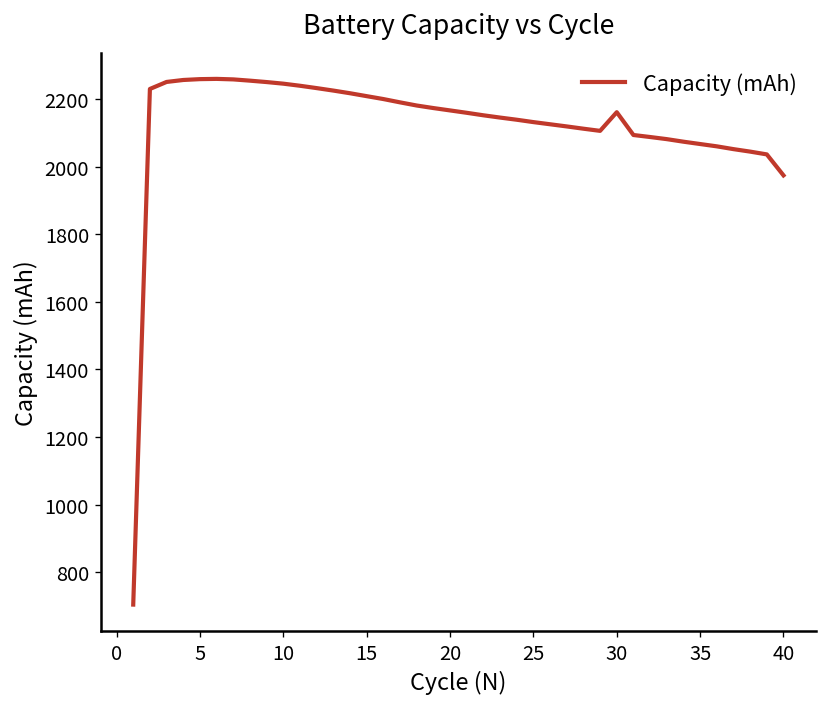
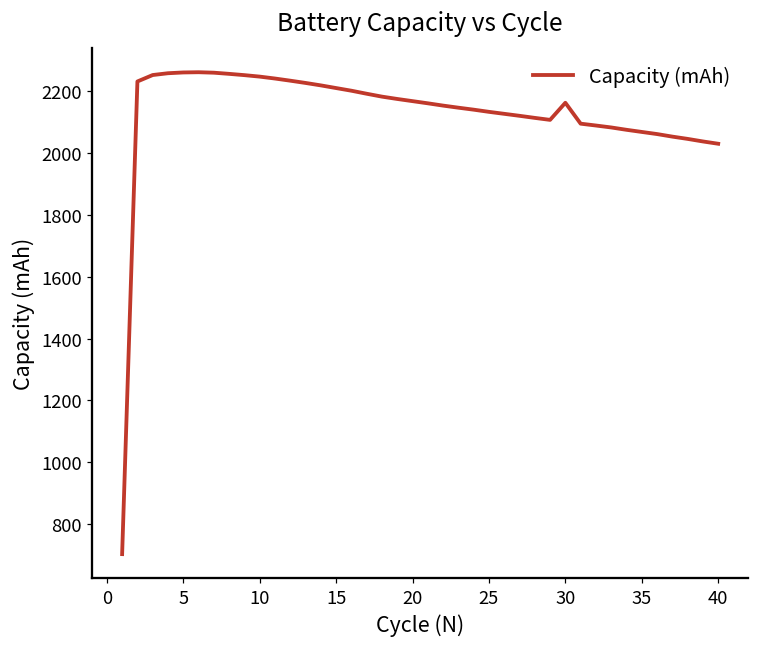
40: 1970 -> 2030
